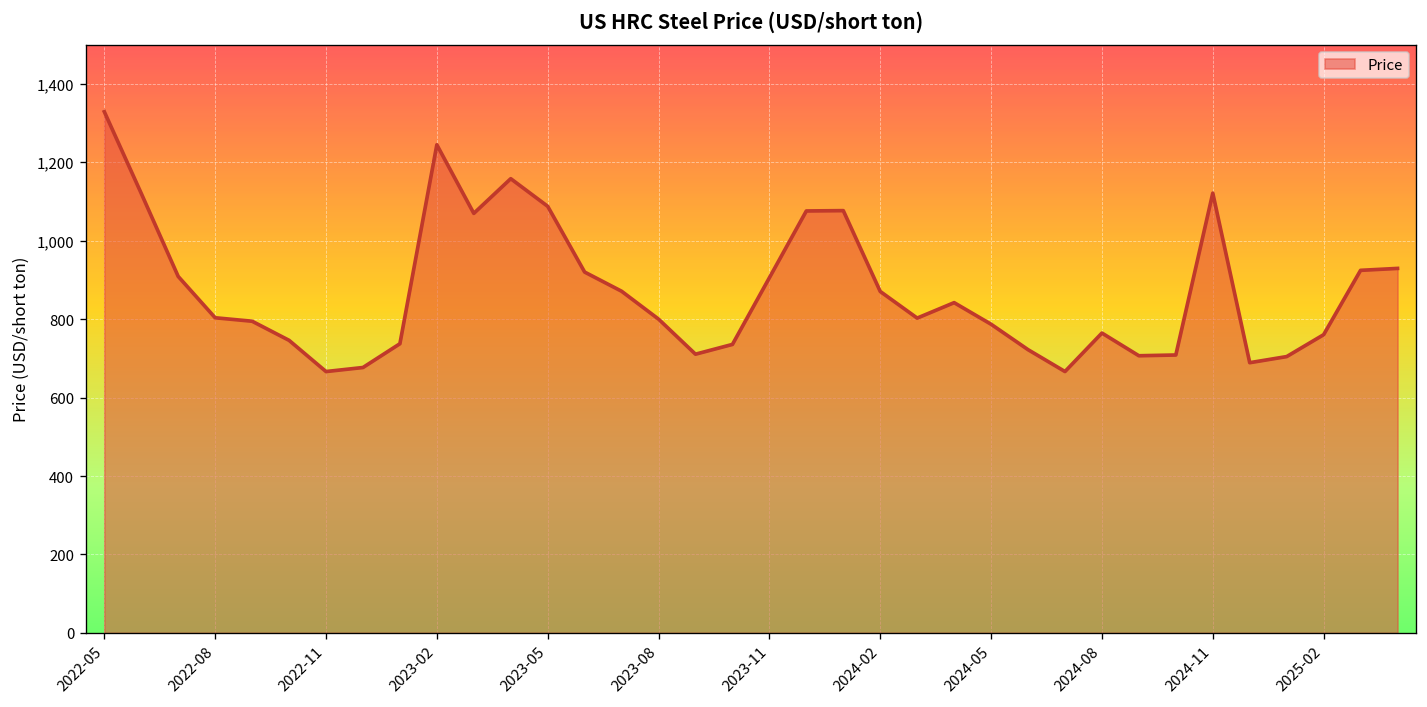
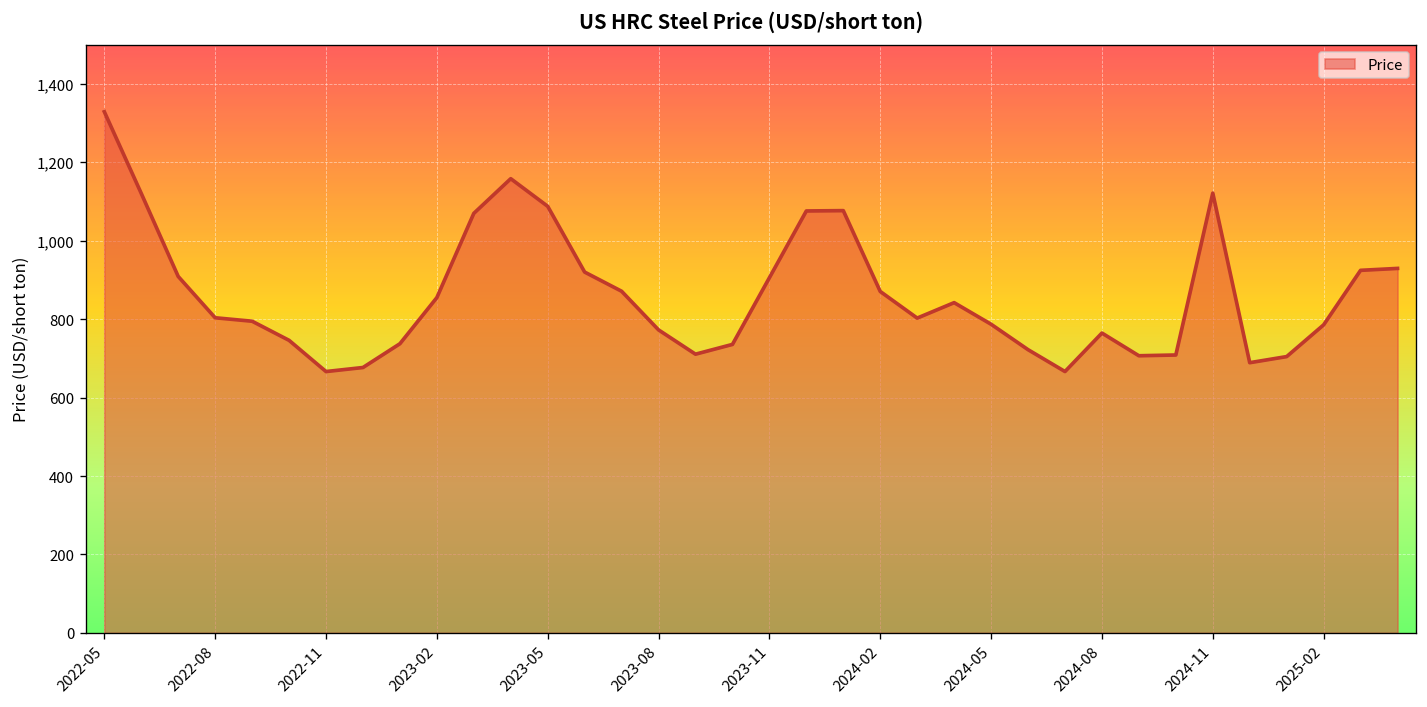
2023-02: 1,240 -> 850
2023-08: 800 -> 770
2025-02: 760 -> 790
